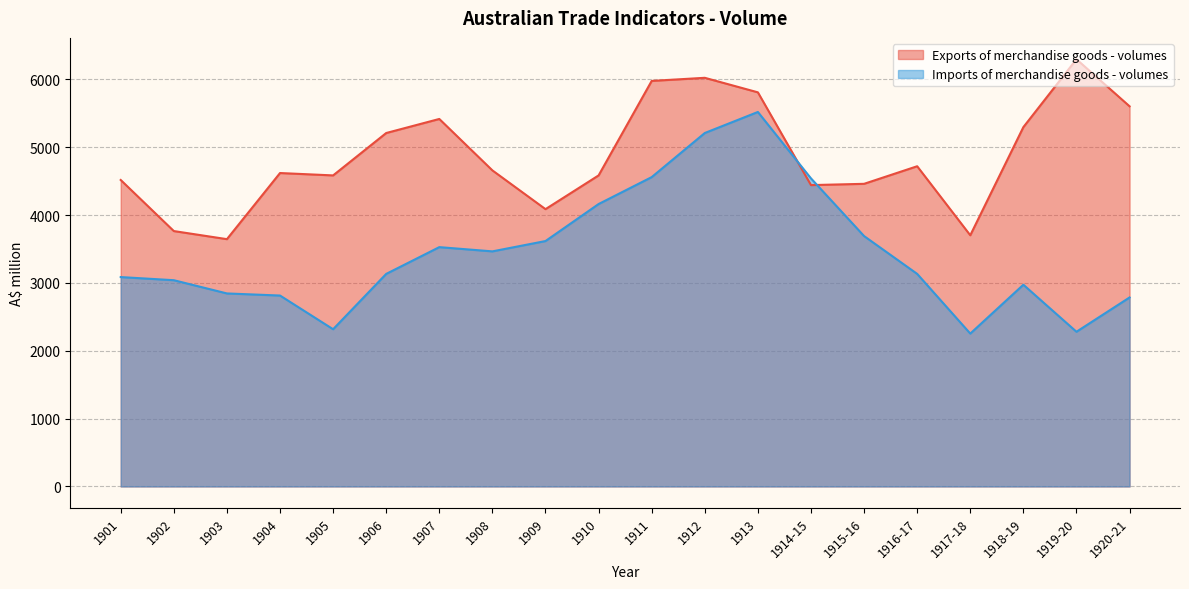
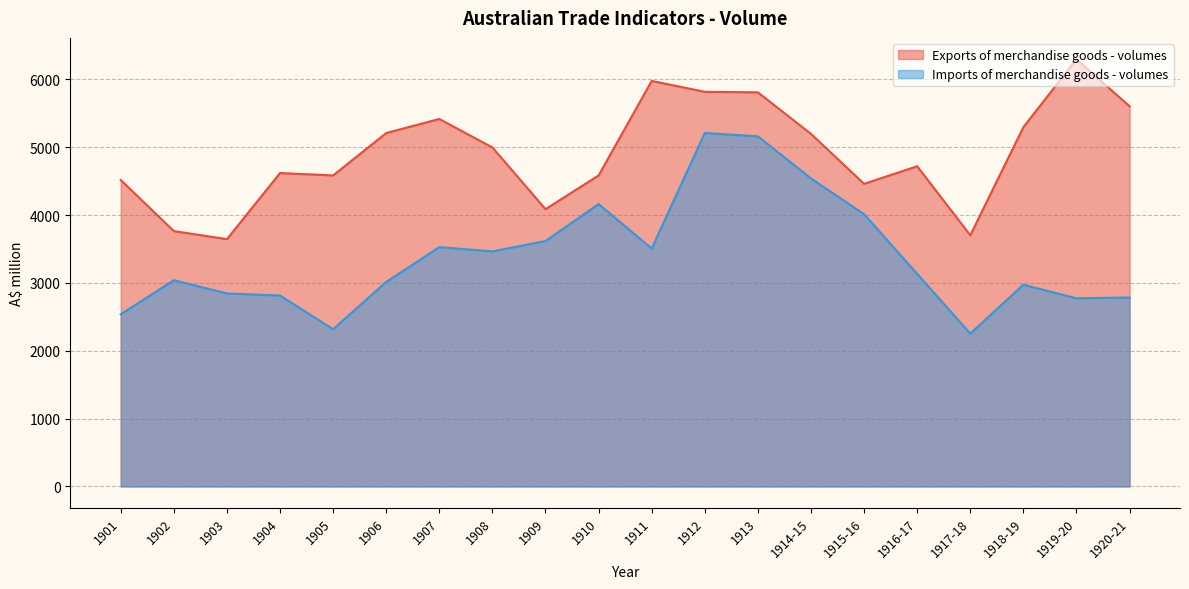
Imports of merchandise goods - volumes, 1901: 3100 -> 2500
Imports of merchandise goods - volumes, 1906: 3100 -> 3000
Exports of merchandise goods - volumes, 1908: 4700 -> 5000
Imports of merchandise goods - volumes, 1911: 4600 -> 3500
Exports of merchandise goods - volumes, 1912: 6000 -> 5800
Imports of merchandise goods - volumes, 1913: 5500 -> 5200
Exports of merchandise goods - volumes, 1914-15: 4400 -> 5200
Imports of merchandise goods - volumes, 1915-16: 3700 -> 4000
Imports of merchandise goods - volumes, 1919-20: 2300 -> 2800
